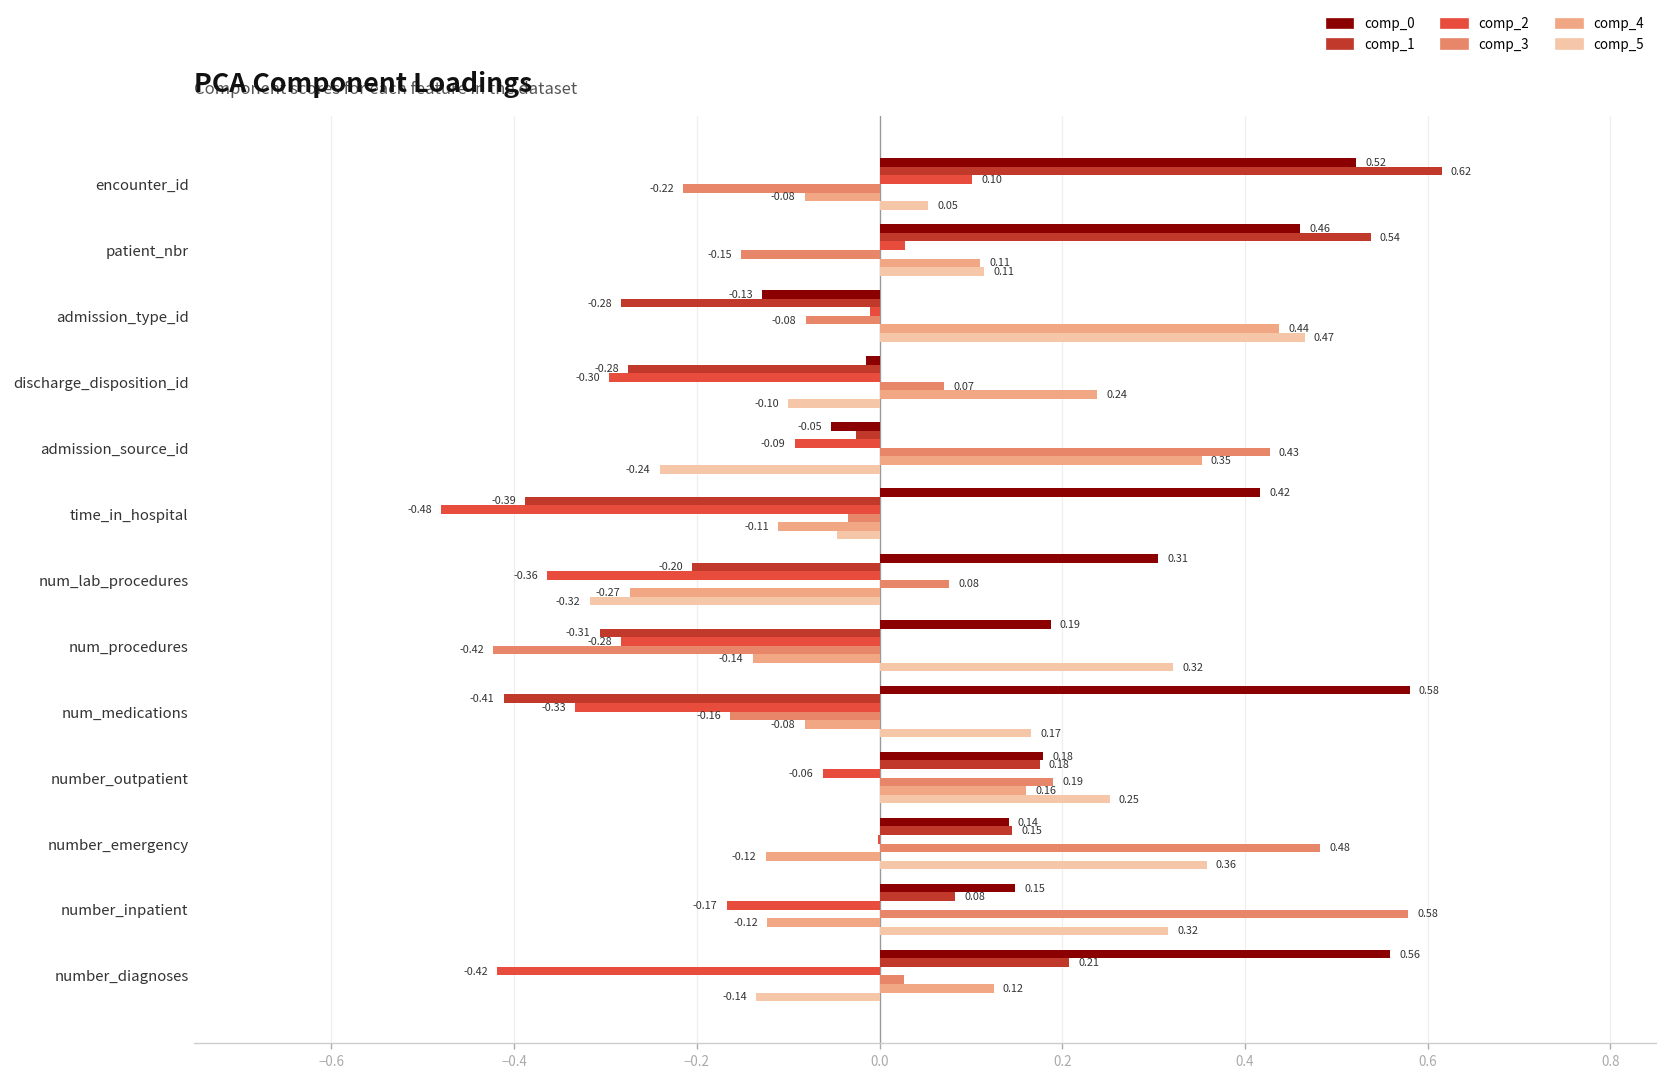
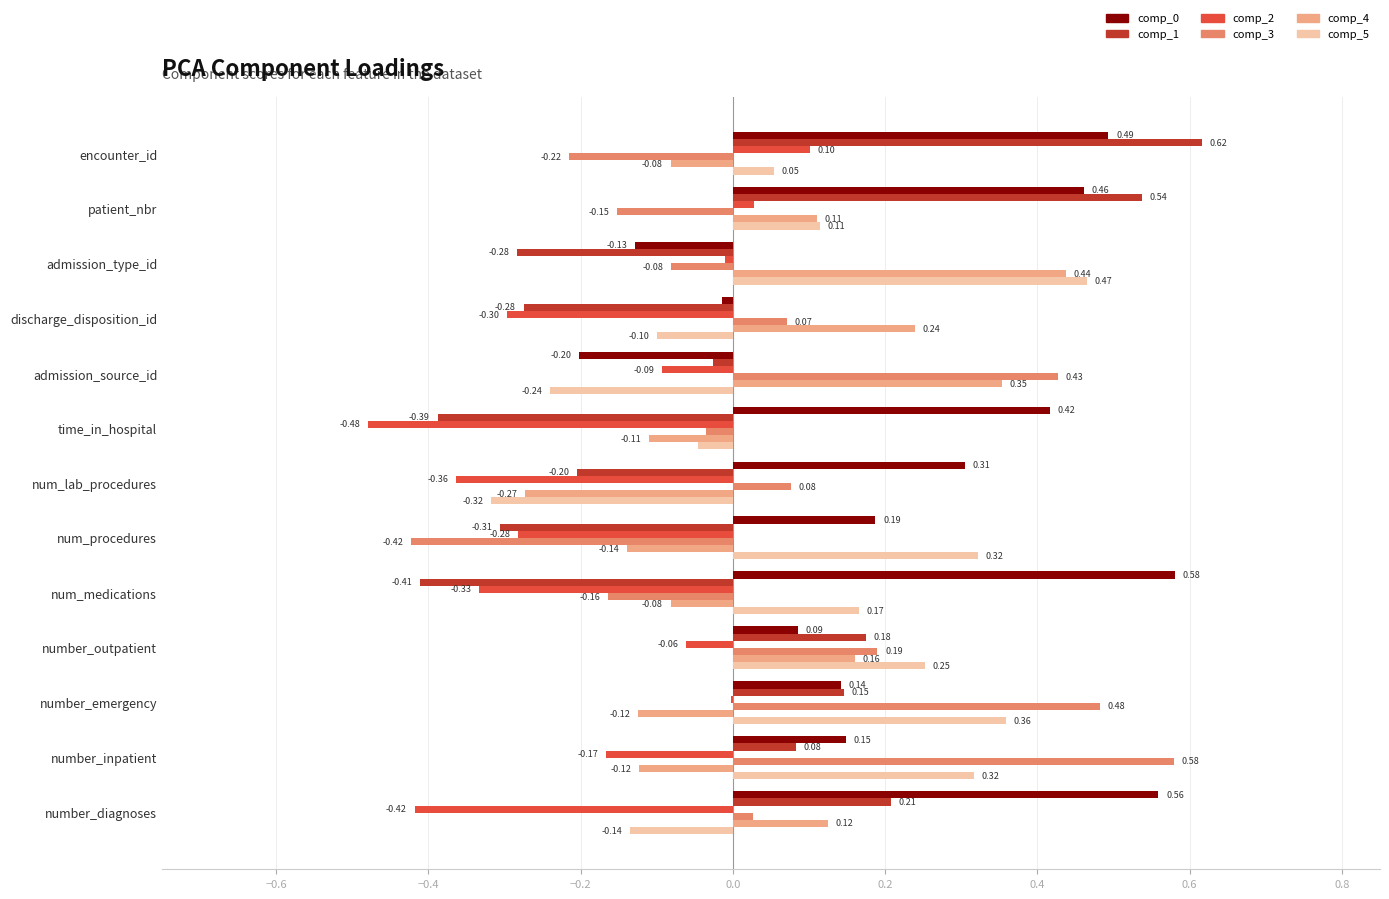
comp_0, encounter_id: 0.52 -> 0.49
comp_0, admission_source_id: -0.05 -> -0.20
comp_0, number_outpatient: 0.18 -> 0.09
